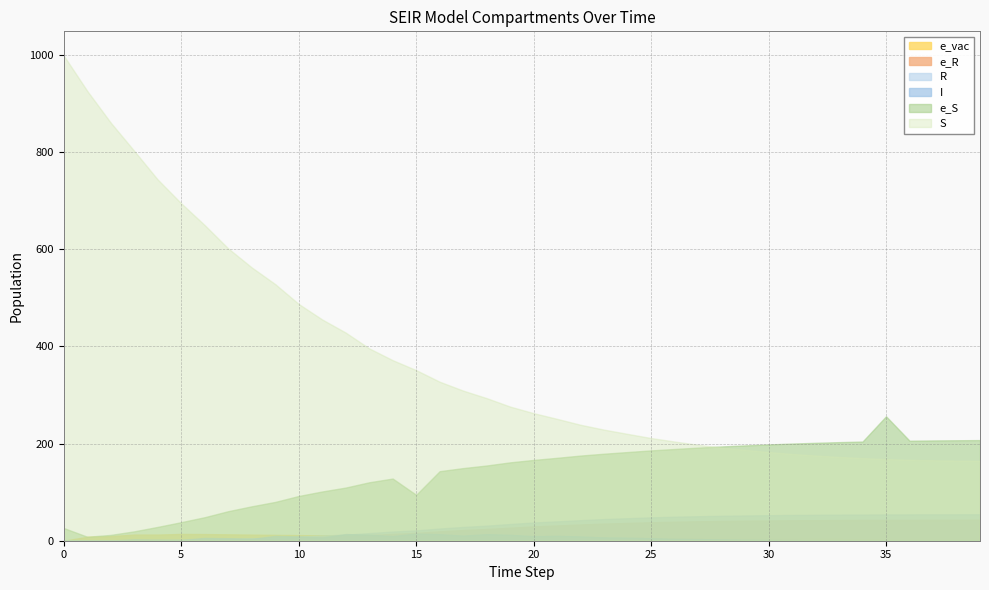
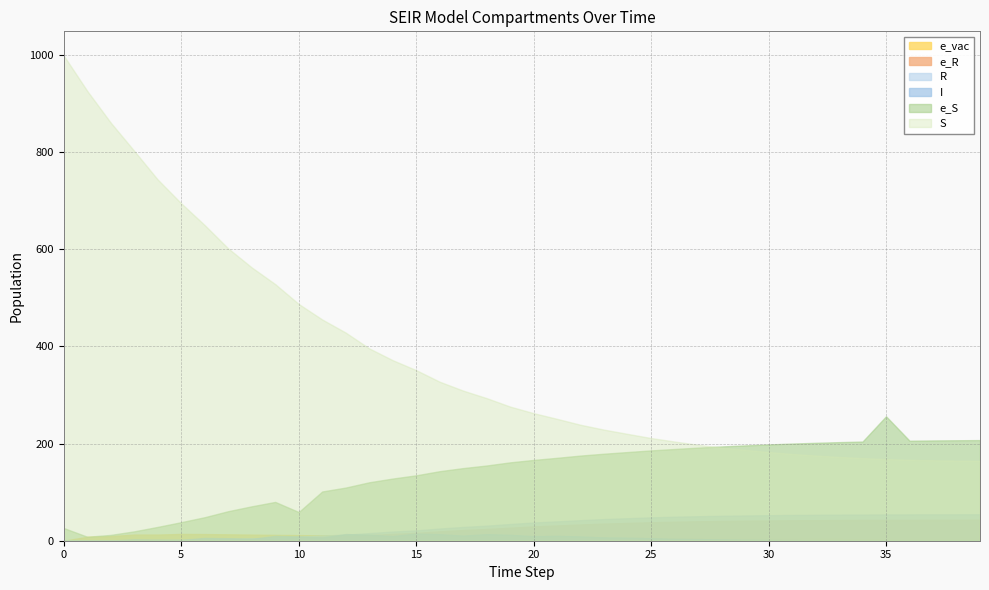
e_S, 10: 90 -> 60
e_S, 15: 90 -> 130
